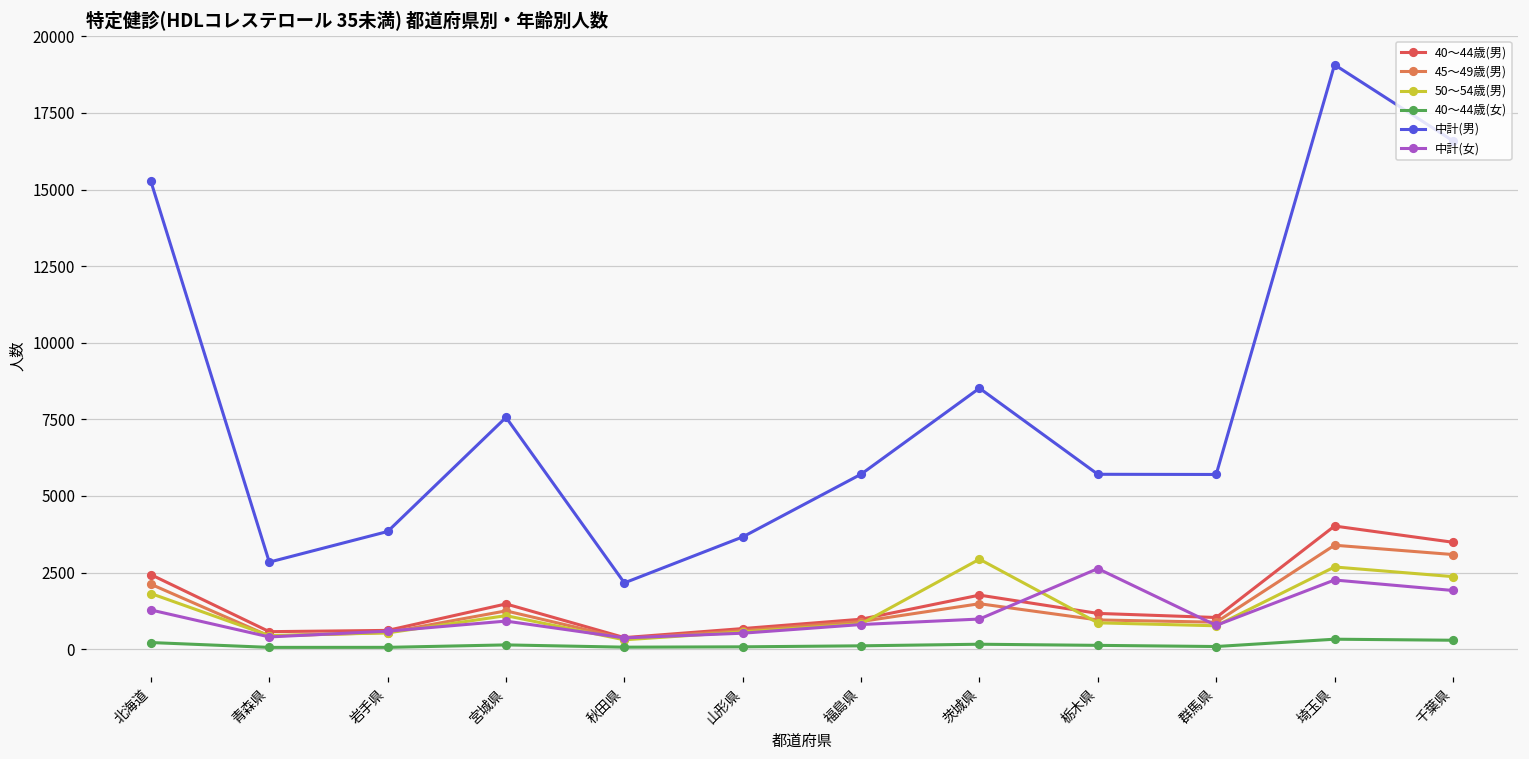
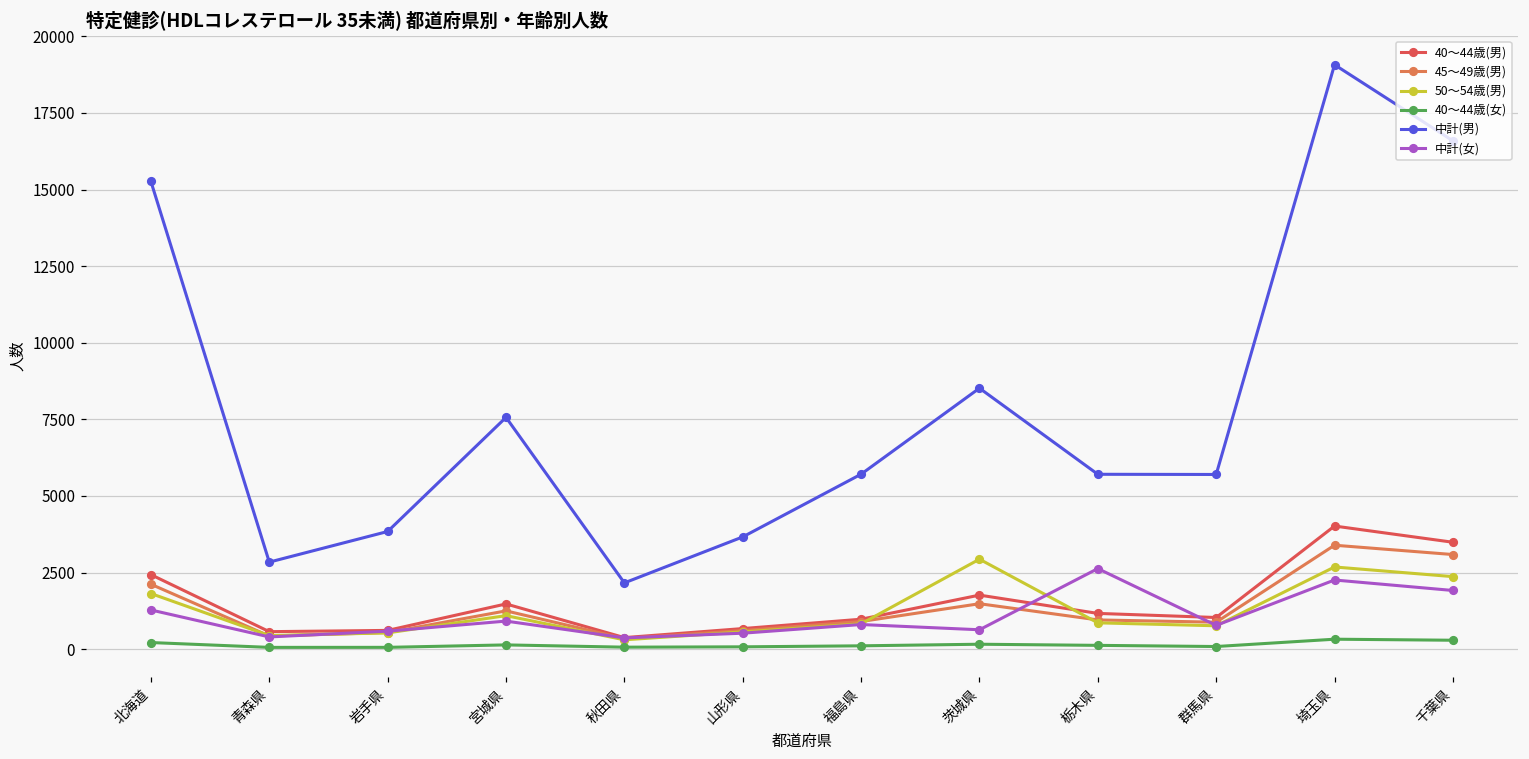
中計(女), 茨城県: 1000 -> 600
